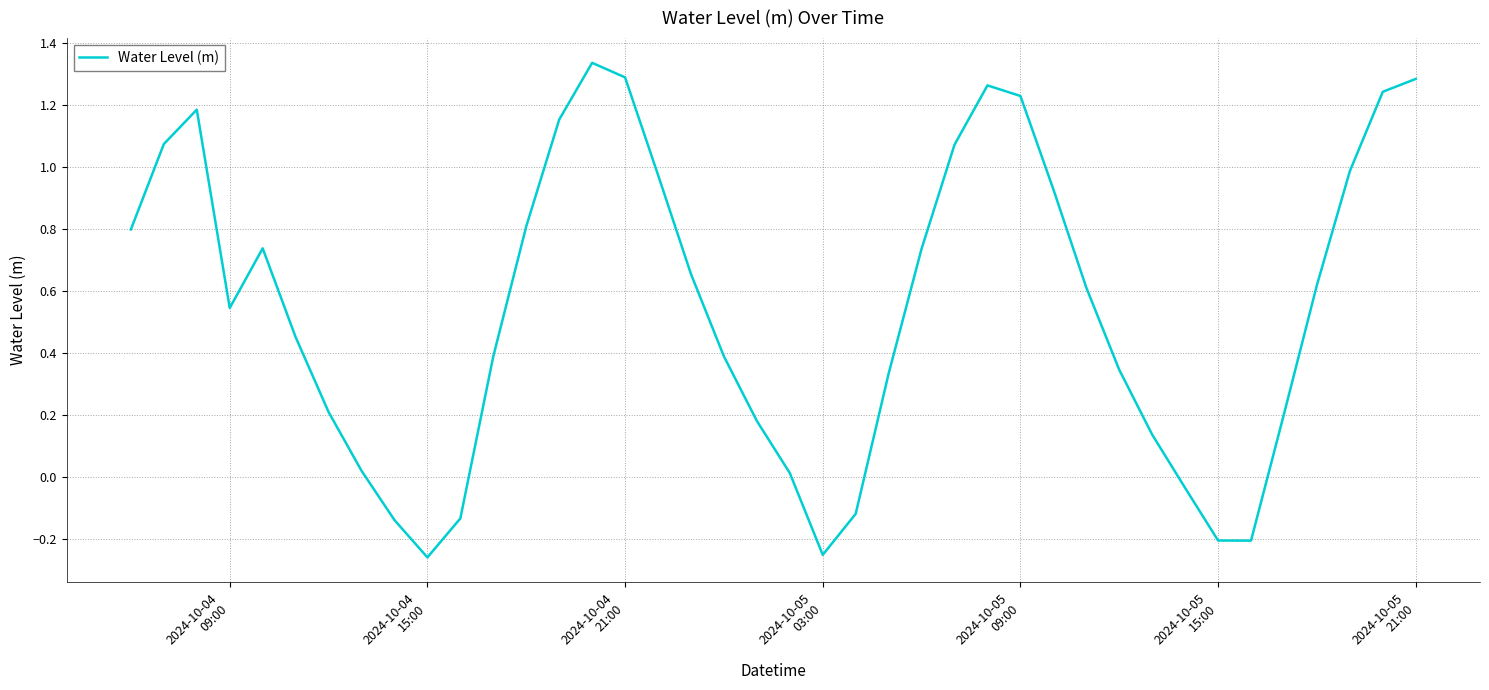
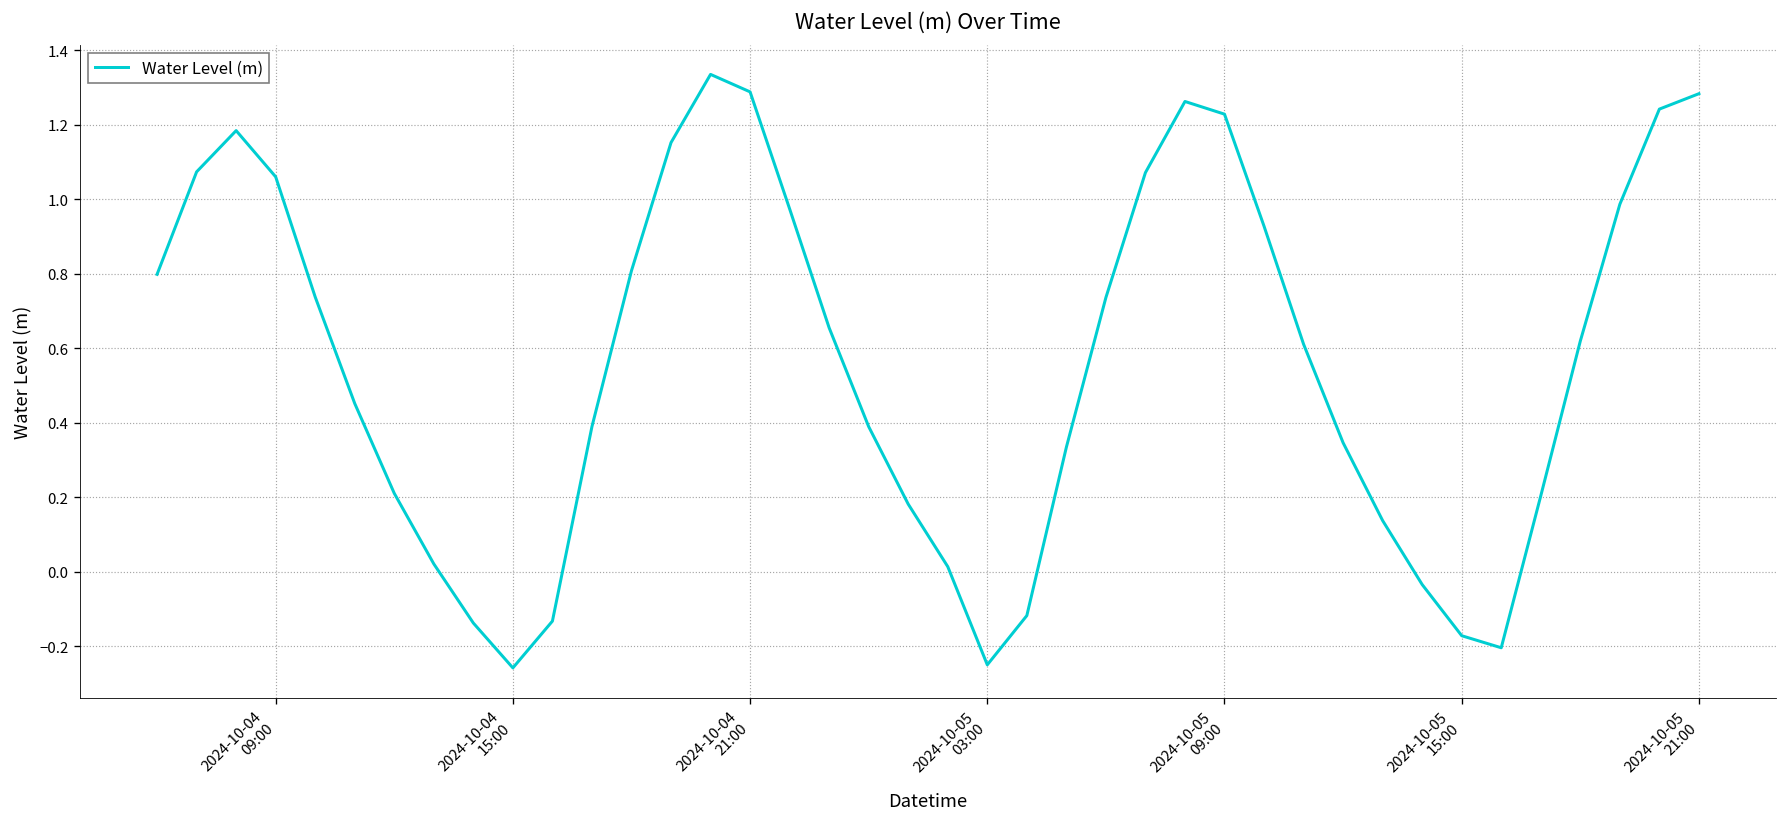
2024-10-04 09:00: 0.55 -> 1.06
2024-10-05 15:00: -0.20 -> -0.17
